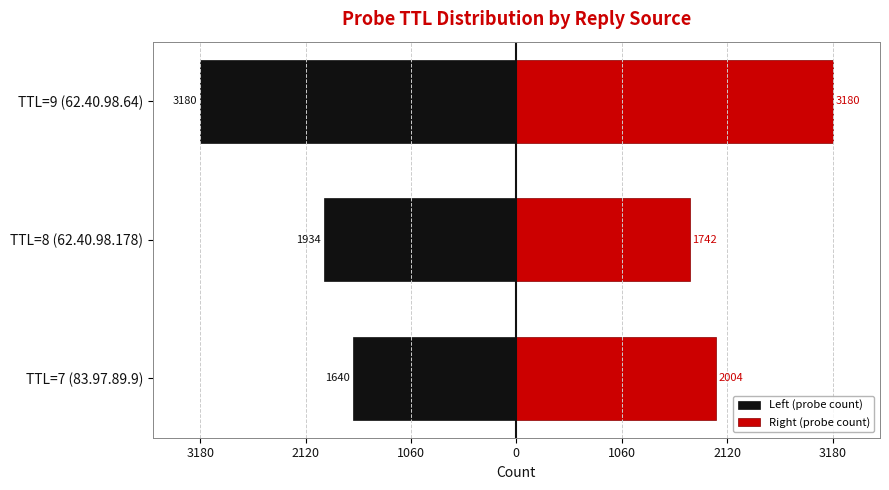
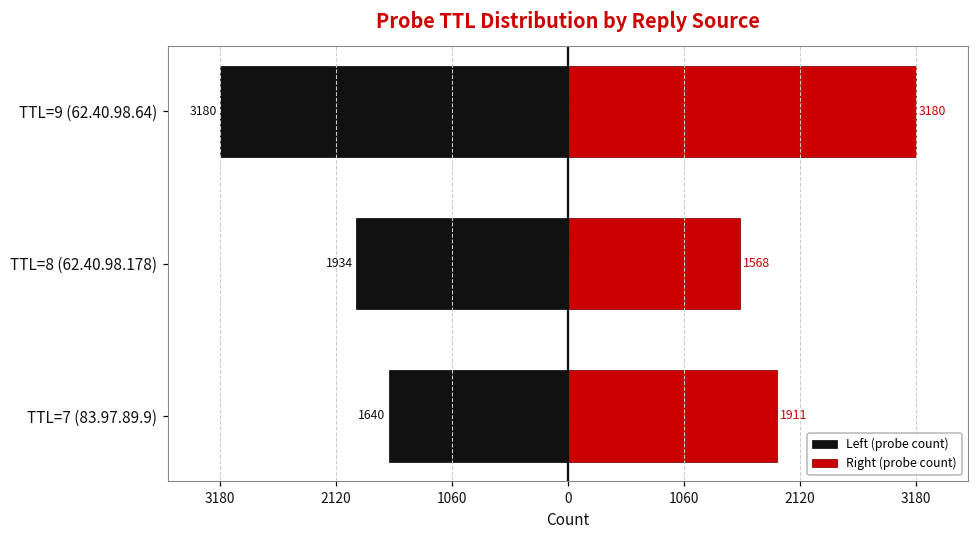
Right (probe count), TTL=8 (62.40.98.178): 1742 -> 1568
Right (probe count), TTL=7 (83.97.89.9): 2004 -> 1911
